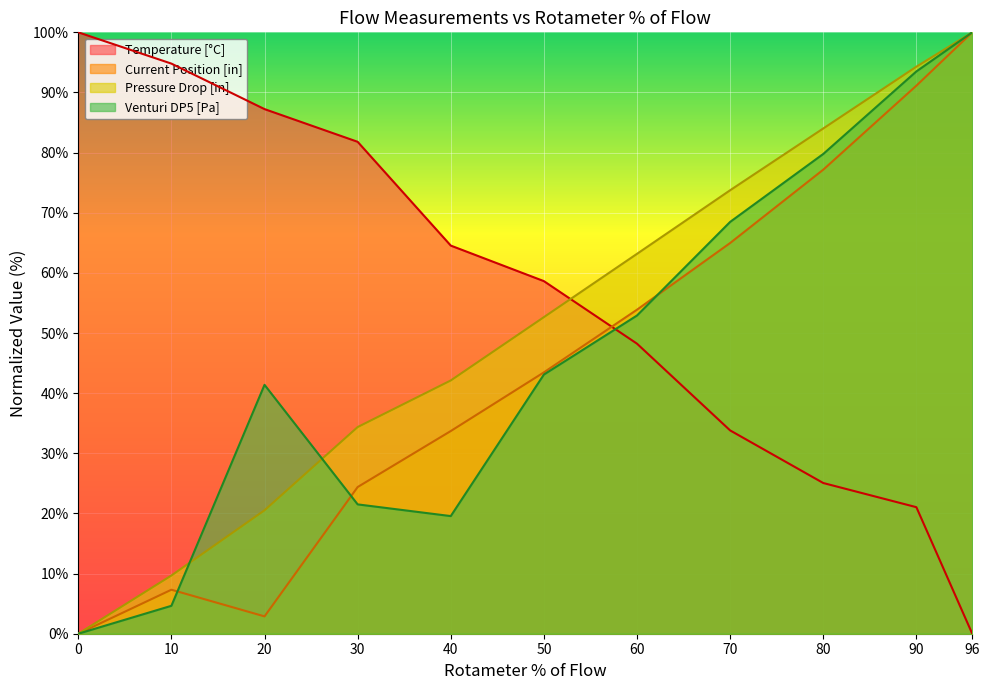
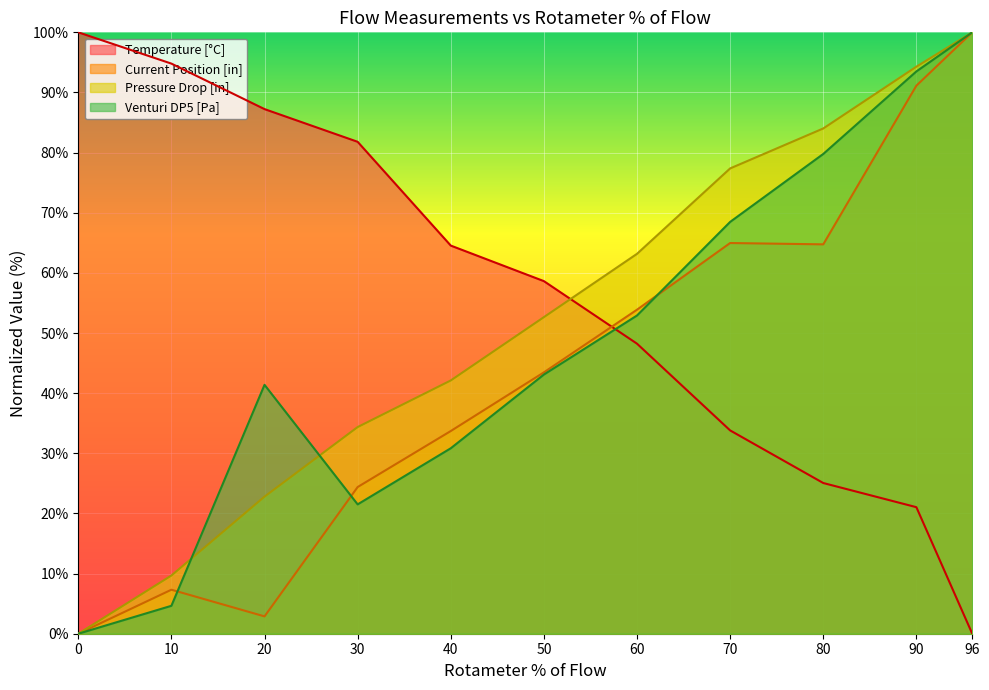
Pressure Drop [in], 20: 21% -> 23%
Venturi DP5 [Pa], 40: 20% -> 31%
Pressure Drop [in], 70: 74% -> 77%
Current Position [in], 80: 77% -> 65%
